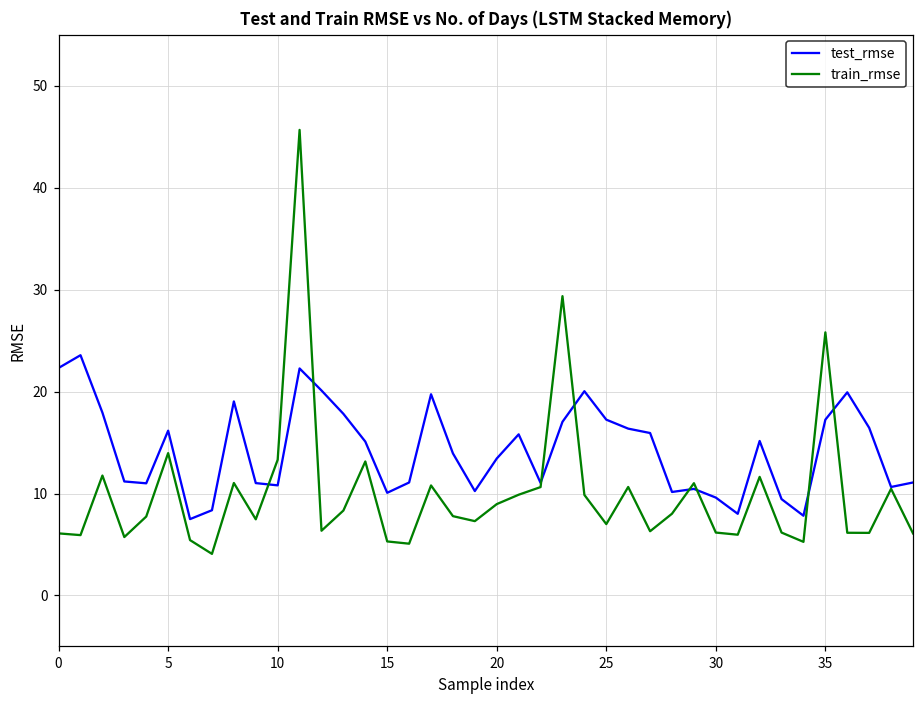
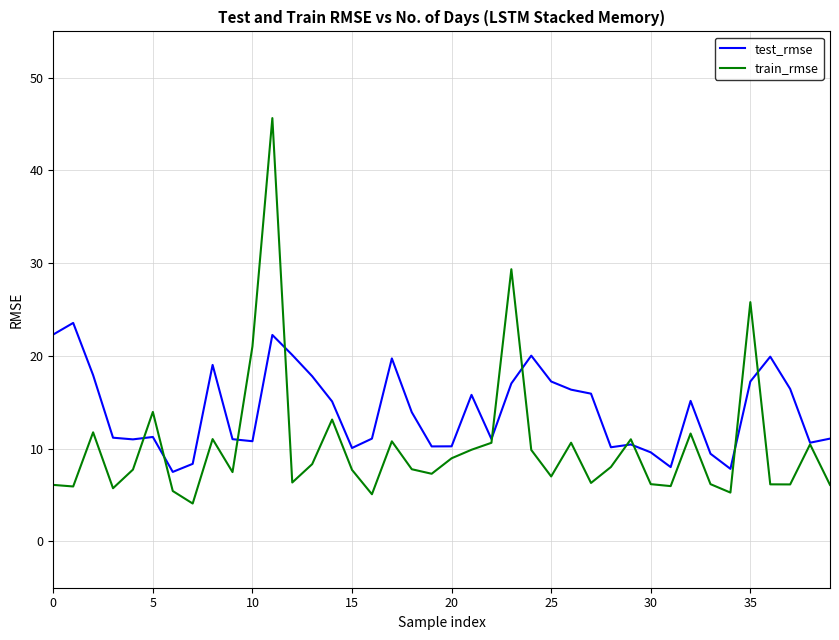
test_rmse, 5: 16 -> 11
train_rmse, 10: 13 -> 21
train_rmse, 15: 5 -> 8
test_rmse, 20: 13 -> 10
